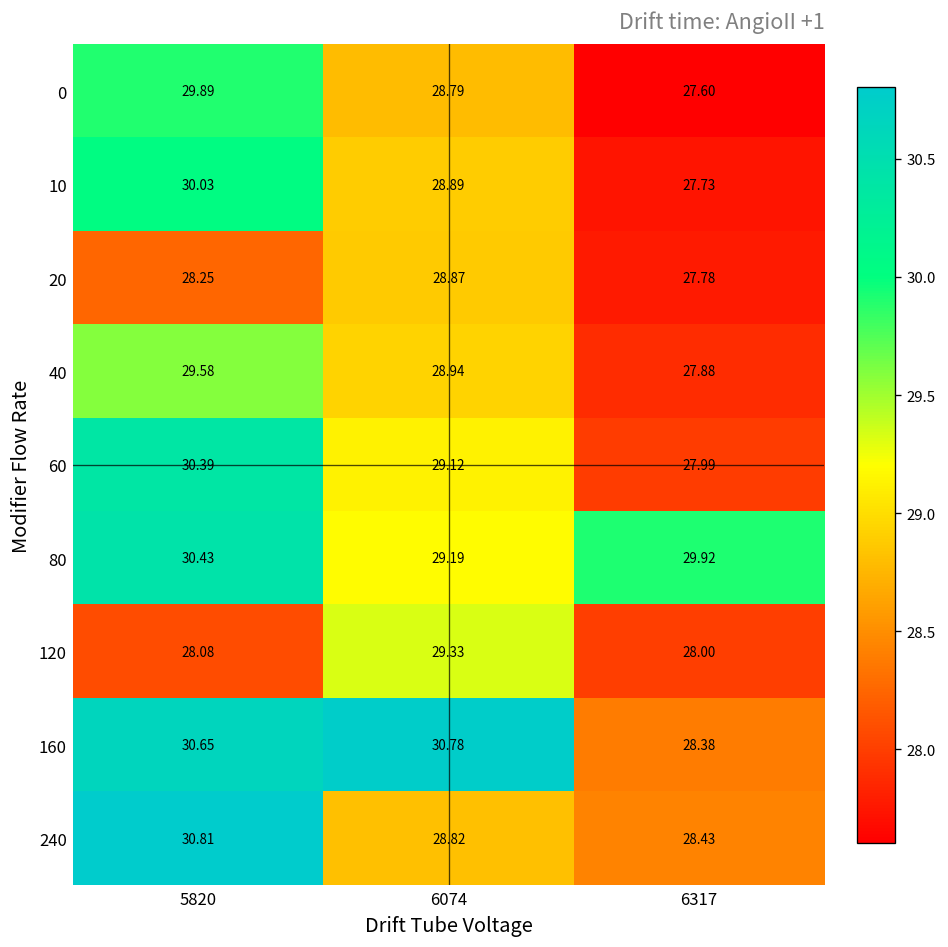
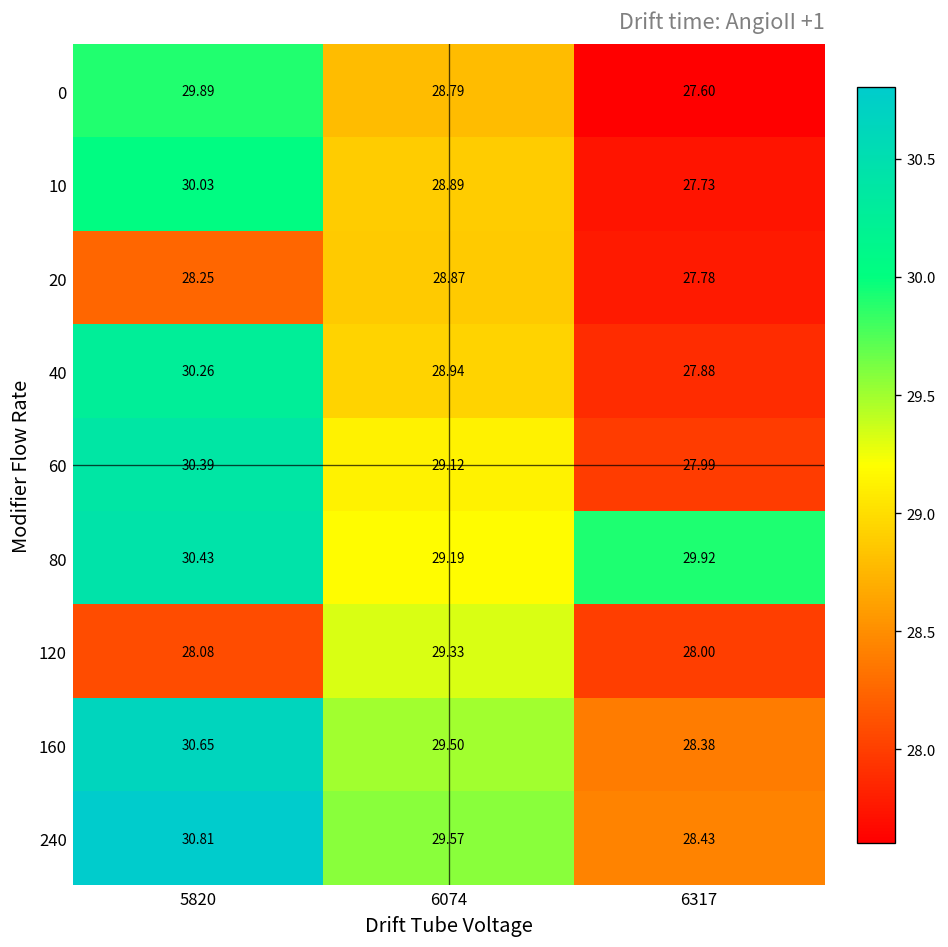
40, 5820: 29.58 -> 30.26
160, 6074: 30.78 -> 29.50
240, 6074: 28.82 -> 29.57
